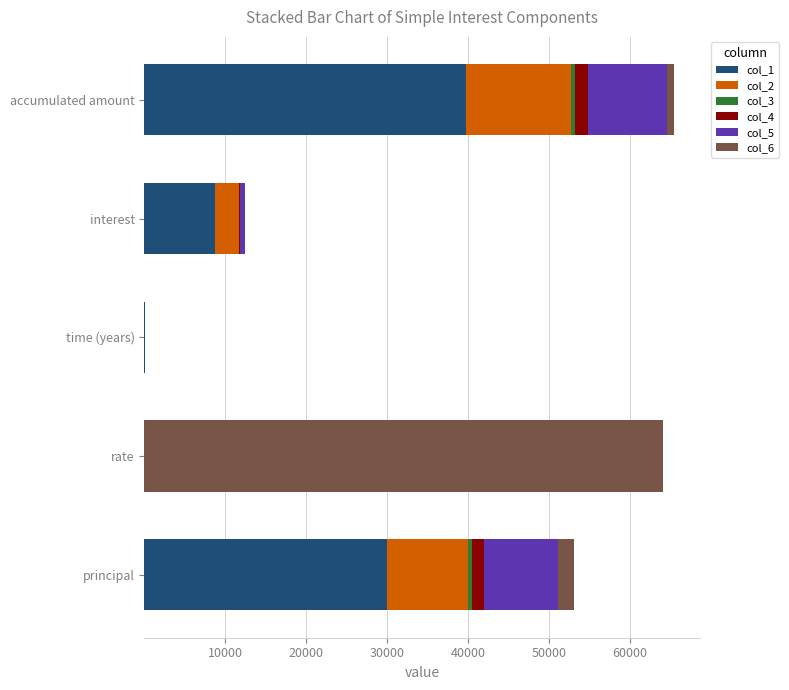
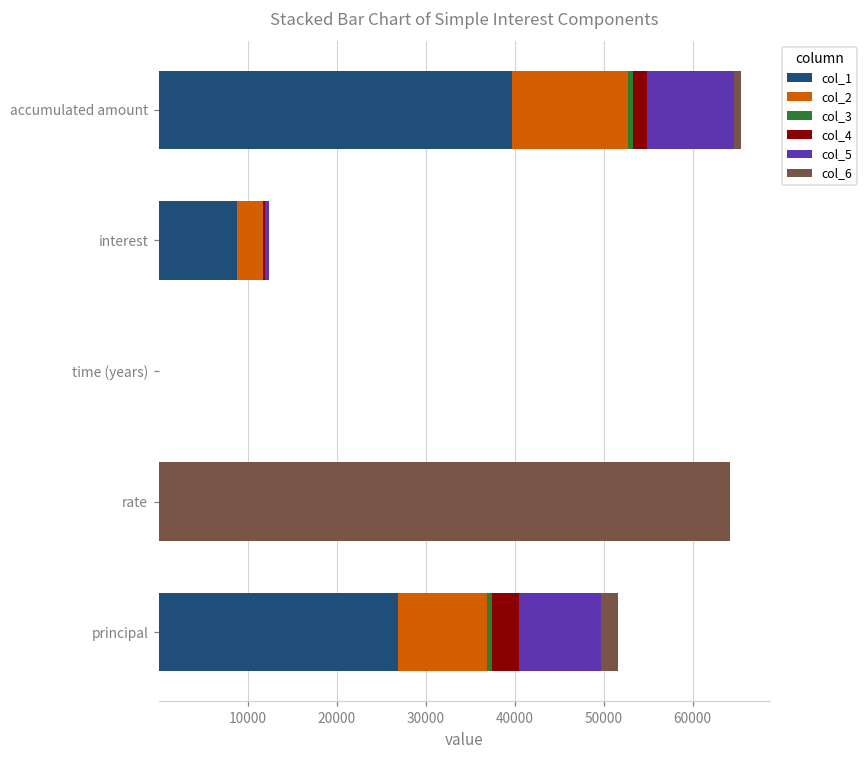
col_1, principal: 30000 -> 27000
col_4, principal: 2000 -> 3000
